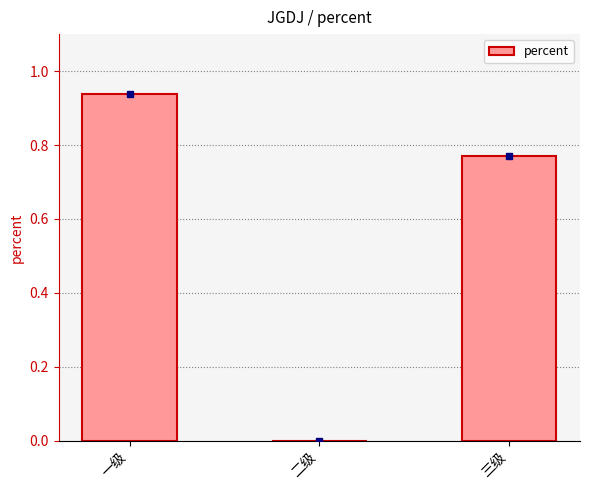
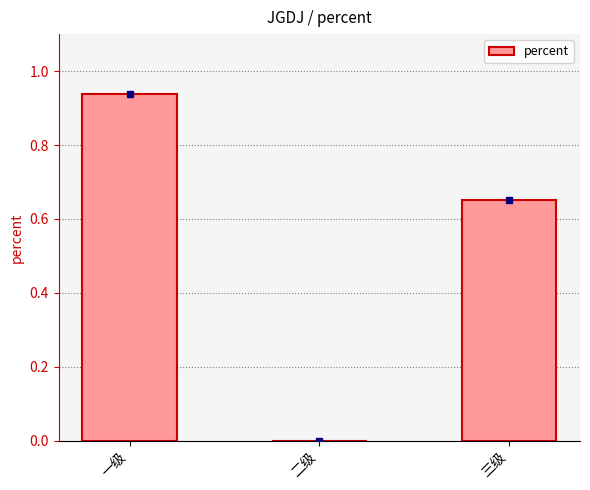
percent, 三级: 0.77 -> 0.65
